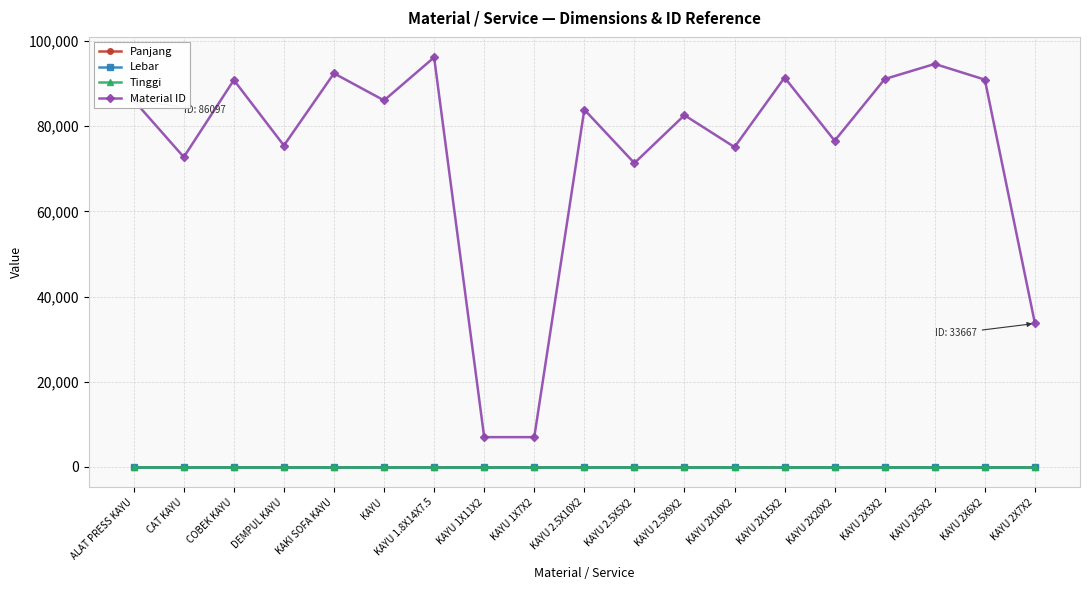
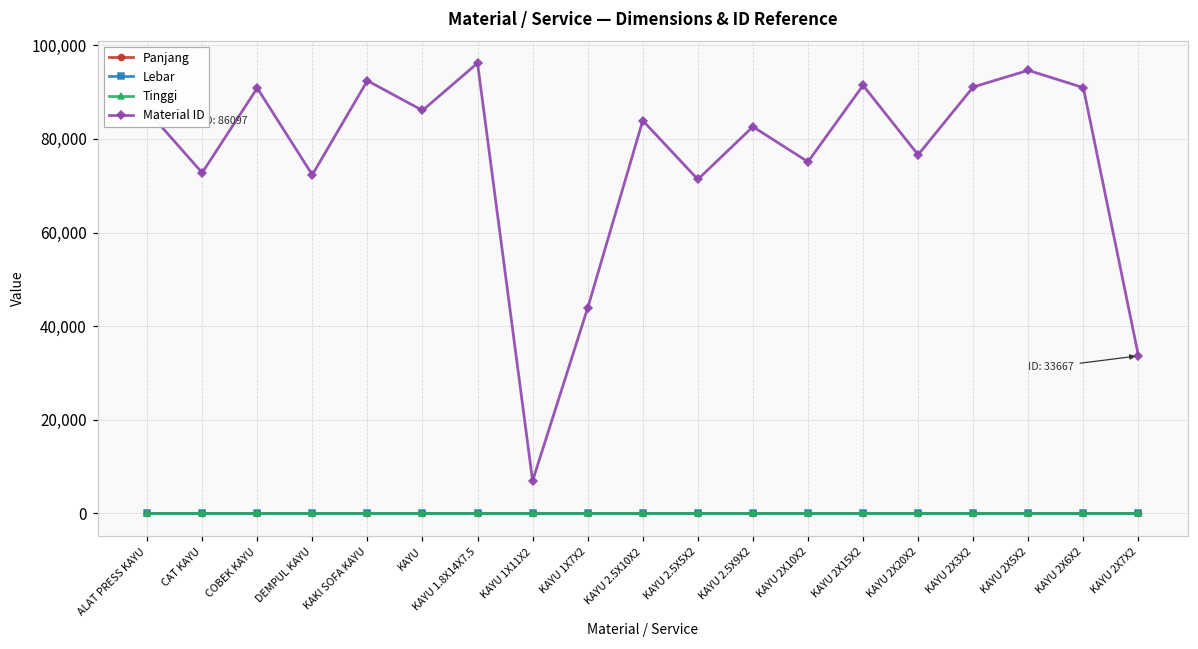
Material ID, DEMPUL KAYU: 75,000 -> 72,000
Material ID, KAYU 1X7X2: 7,000 -> 44,000
